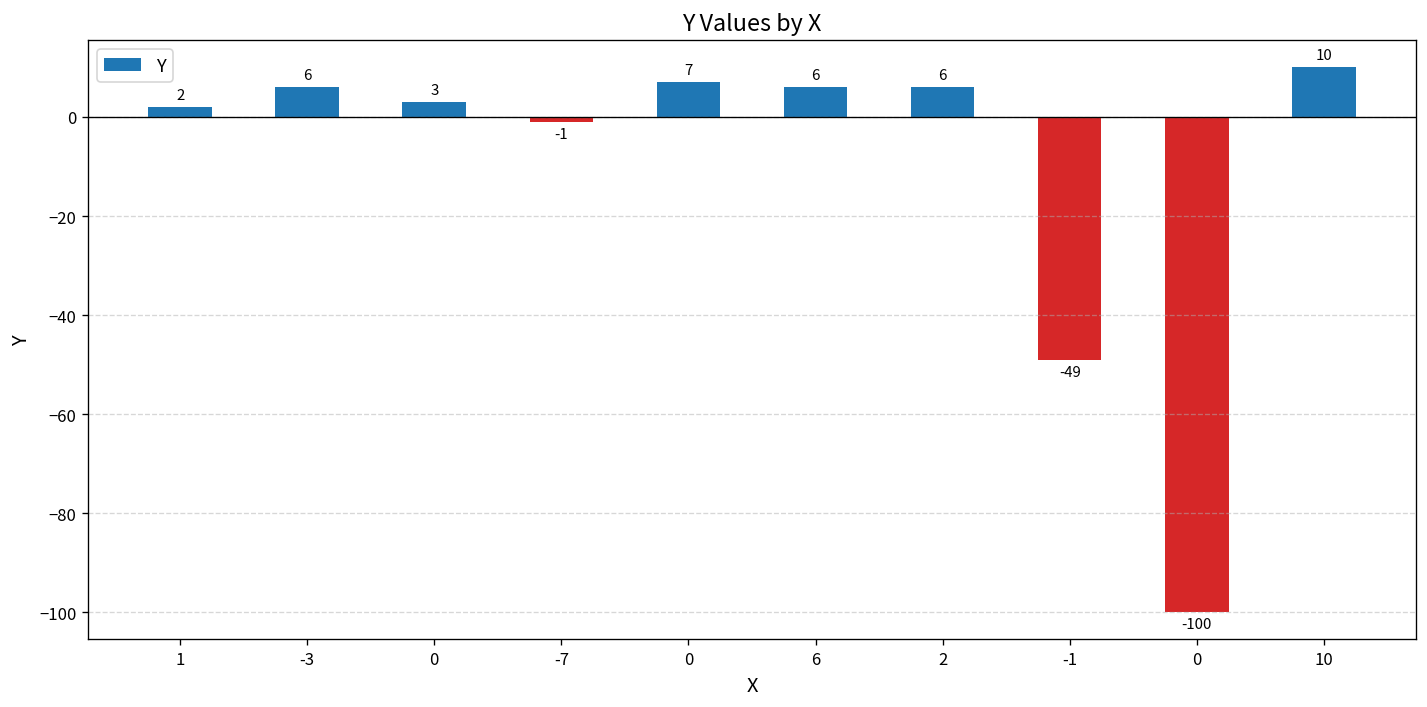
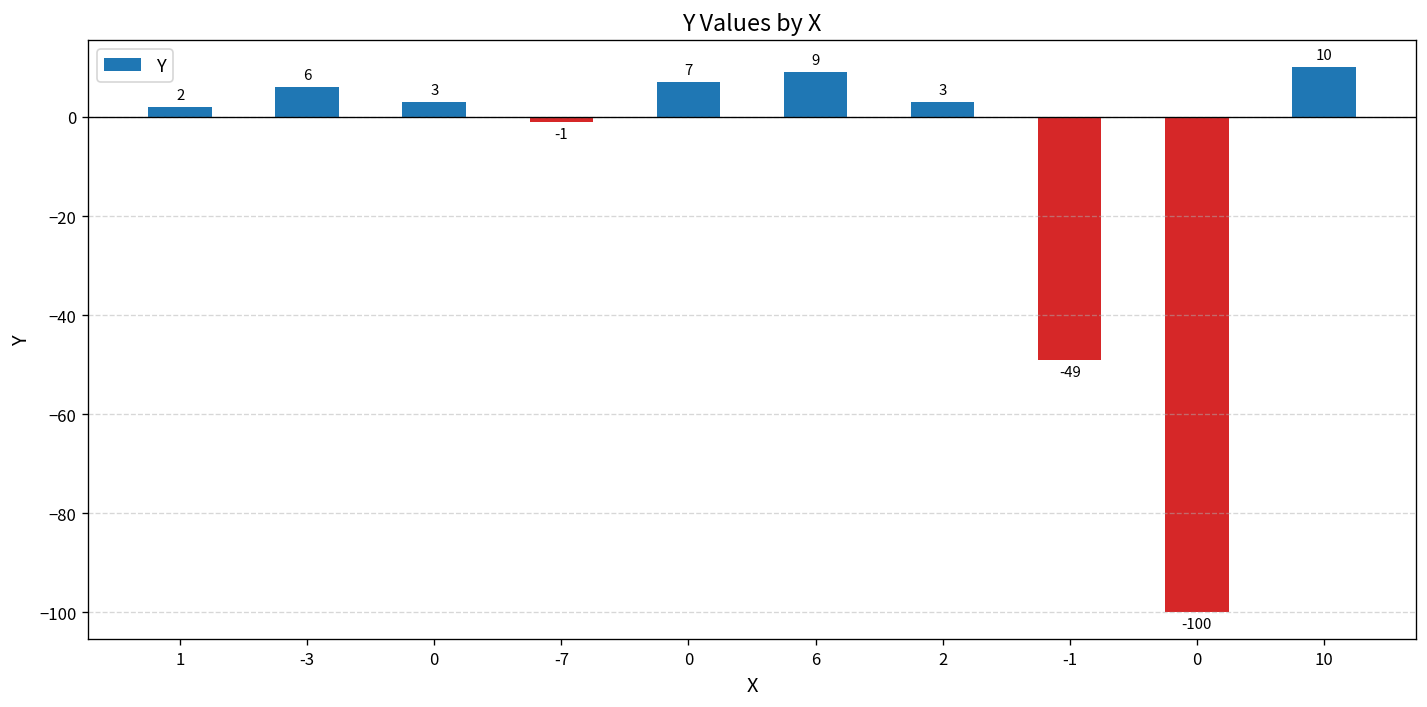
6: 6 -> 9
2: 6 -> 3
